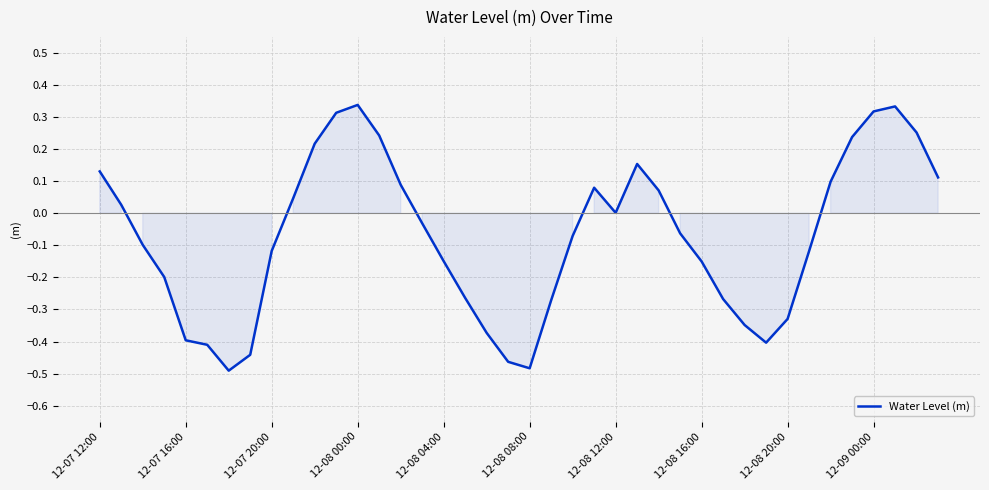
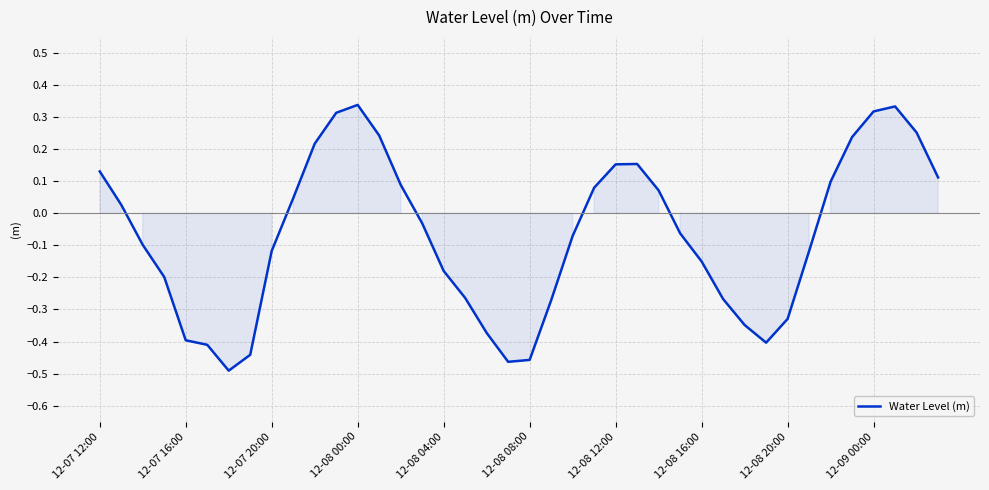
12-08 04:00: -0.15 -> -0.18
12-08 08:00: -0.48 -> -0.46
12-08 12:00: 0.00 -> 0.15
